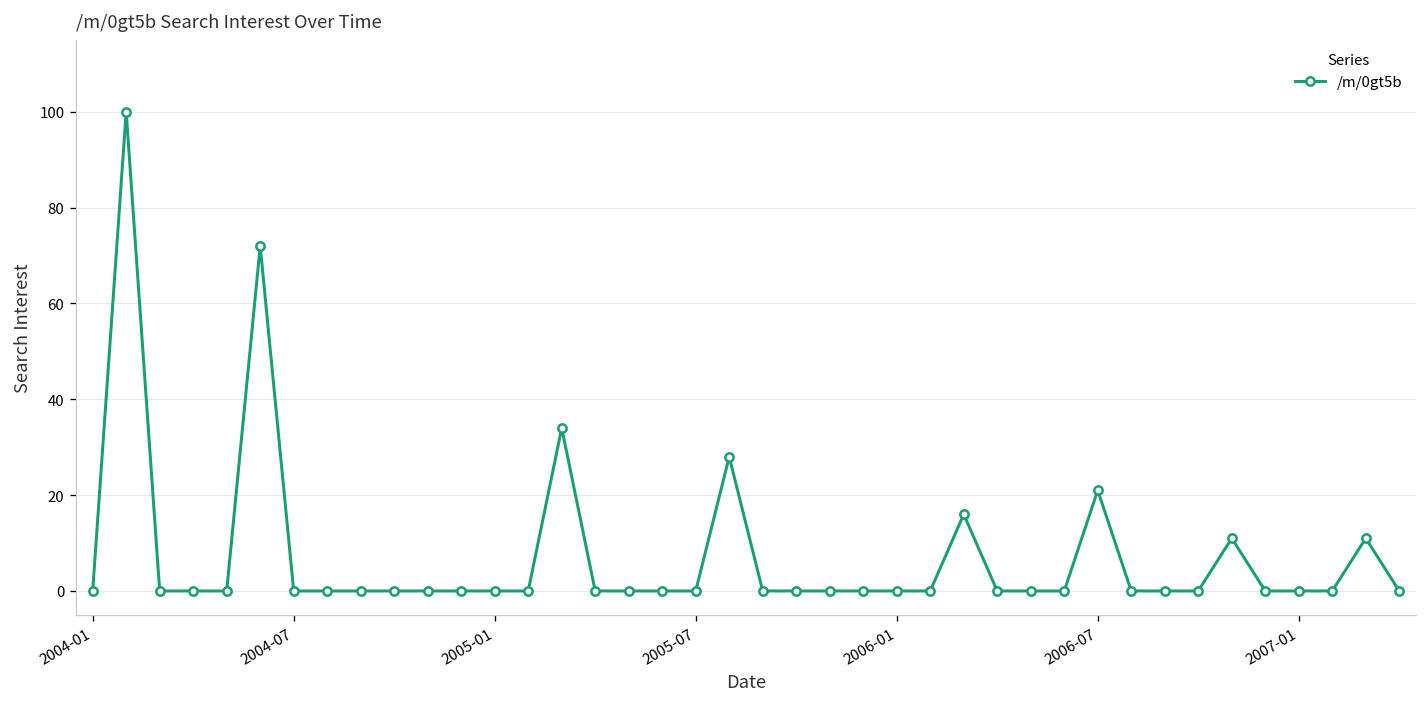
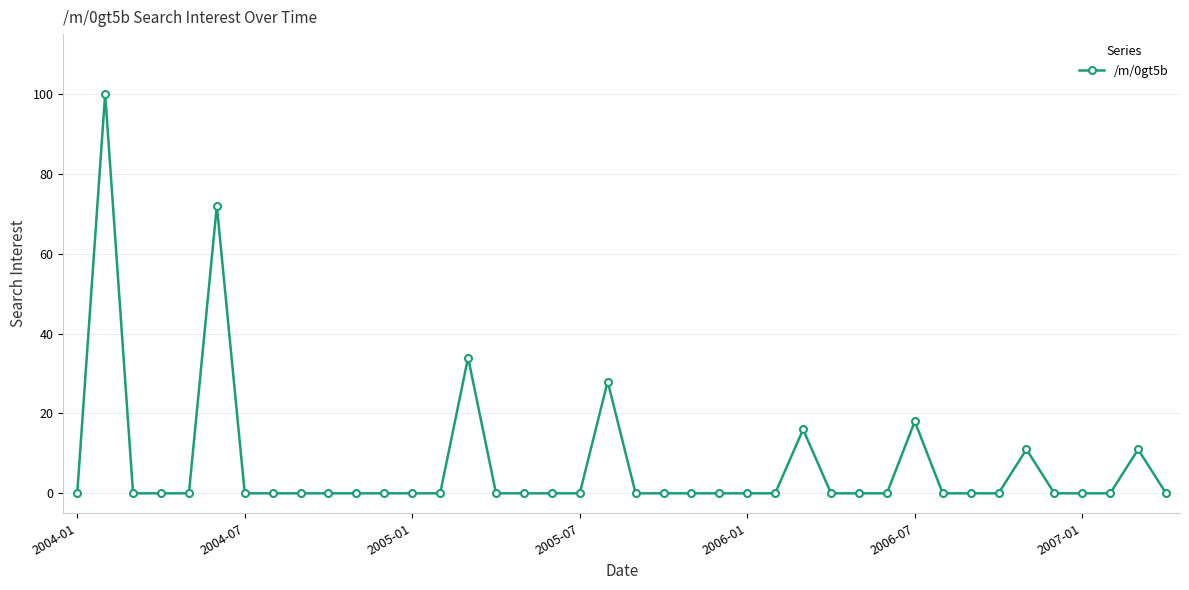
2006-07: 21 -> 18
